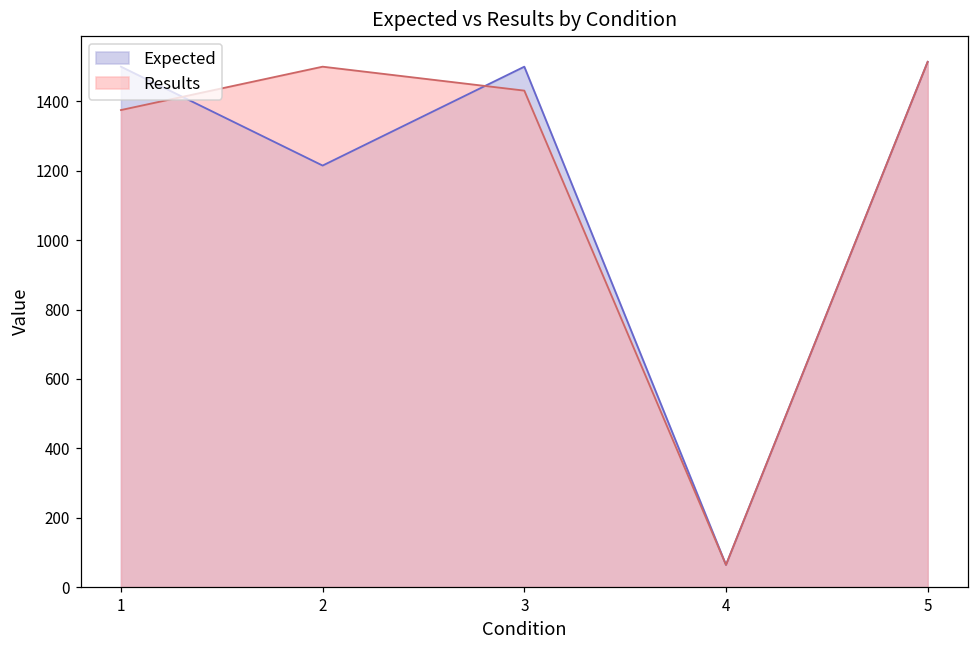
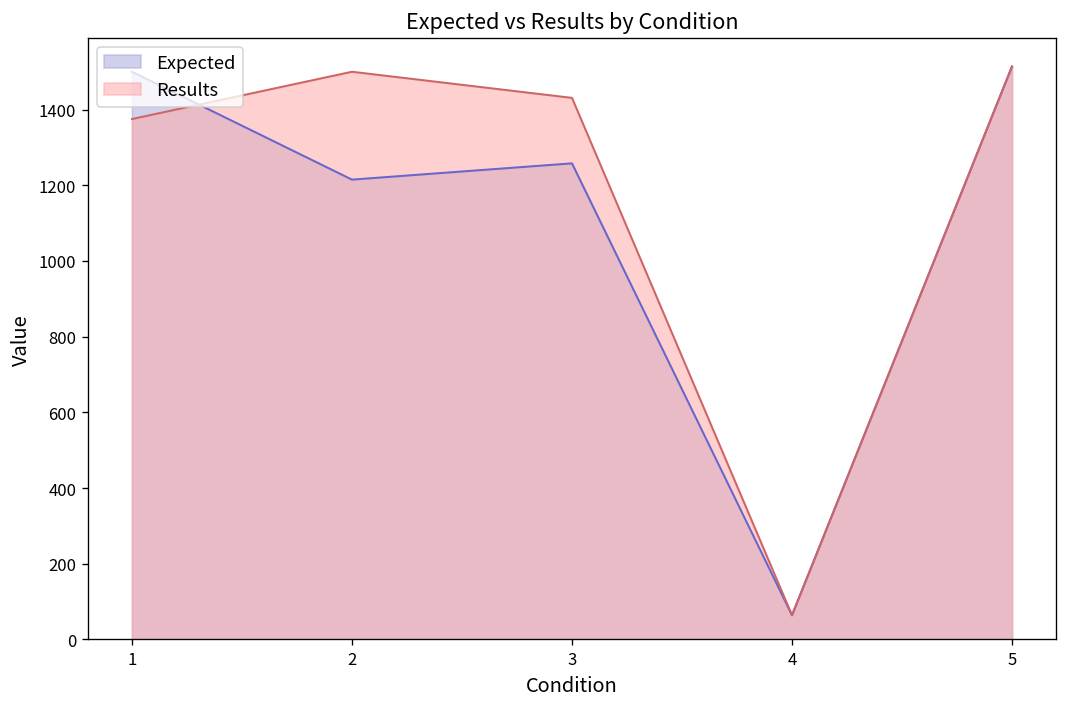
Expected, 3: 1500 -> 1260
